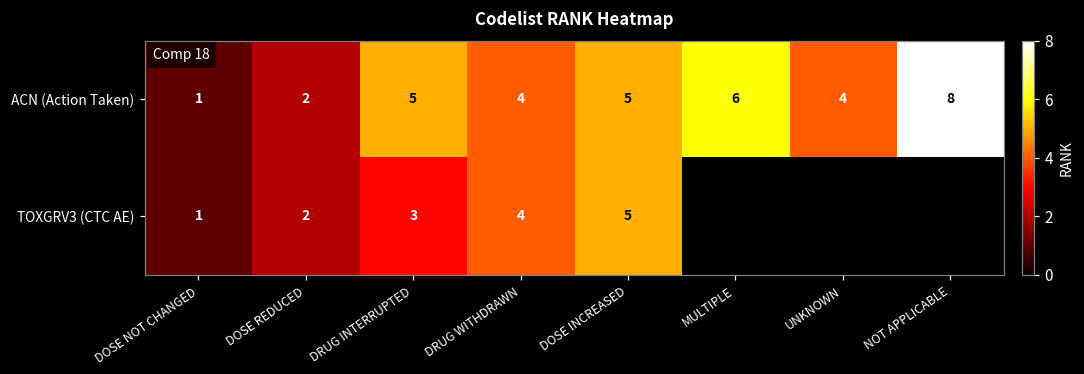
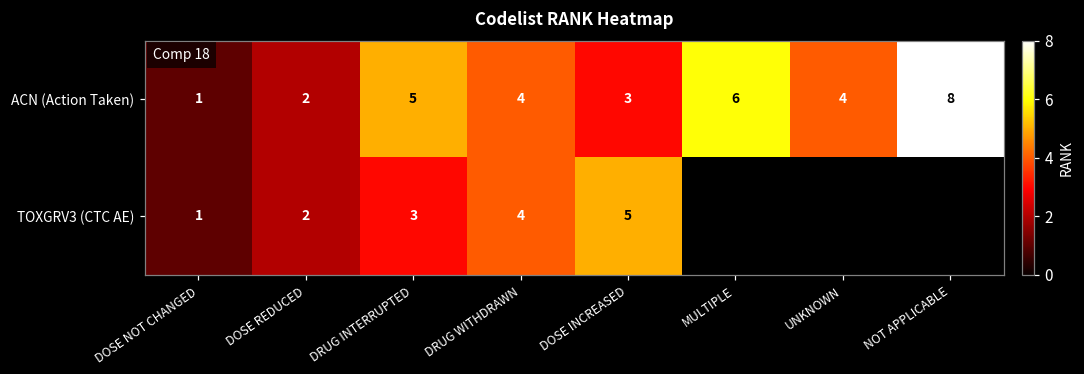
ACN (Action Taken), DOSE INCREASED: 5 -> 3
